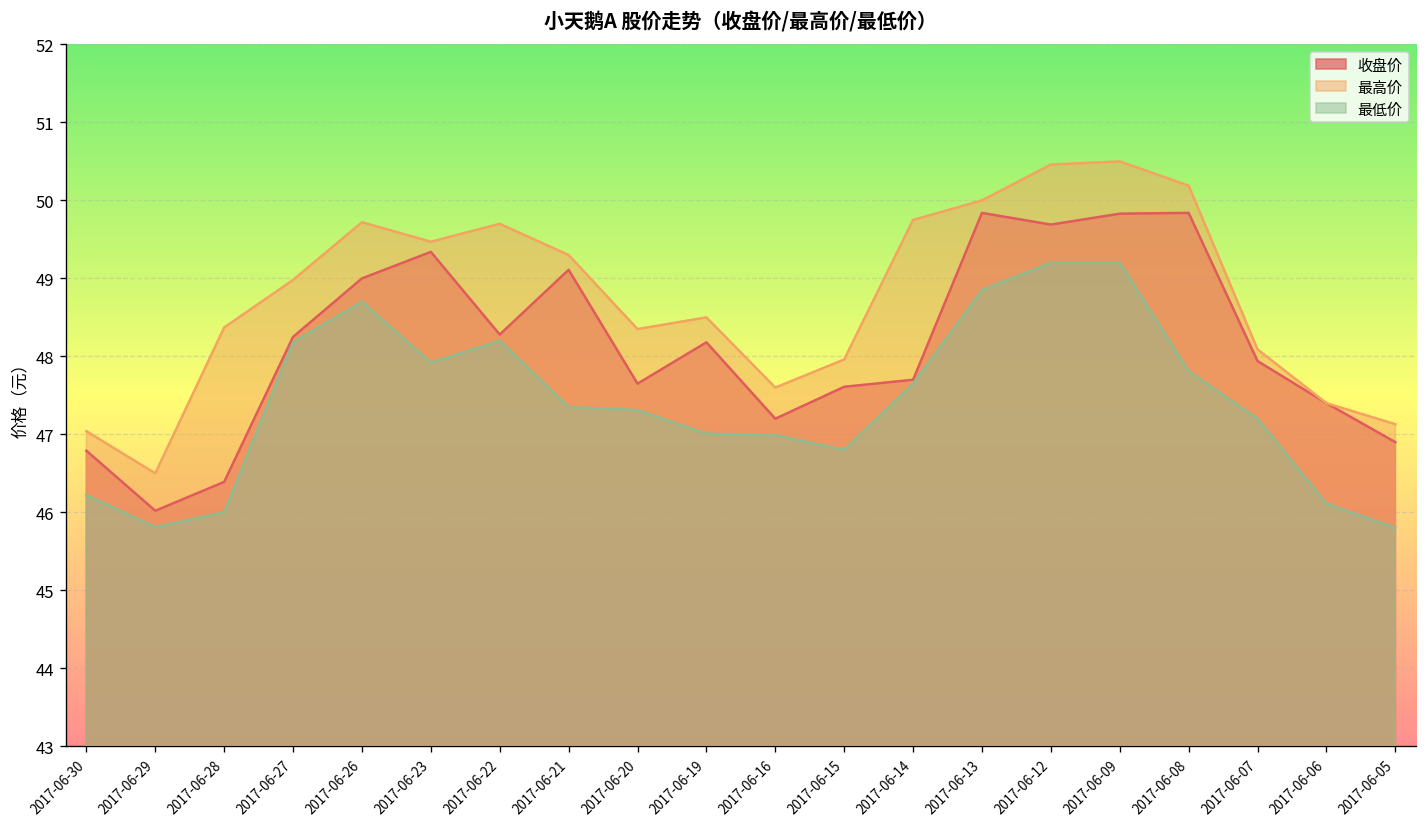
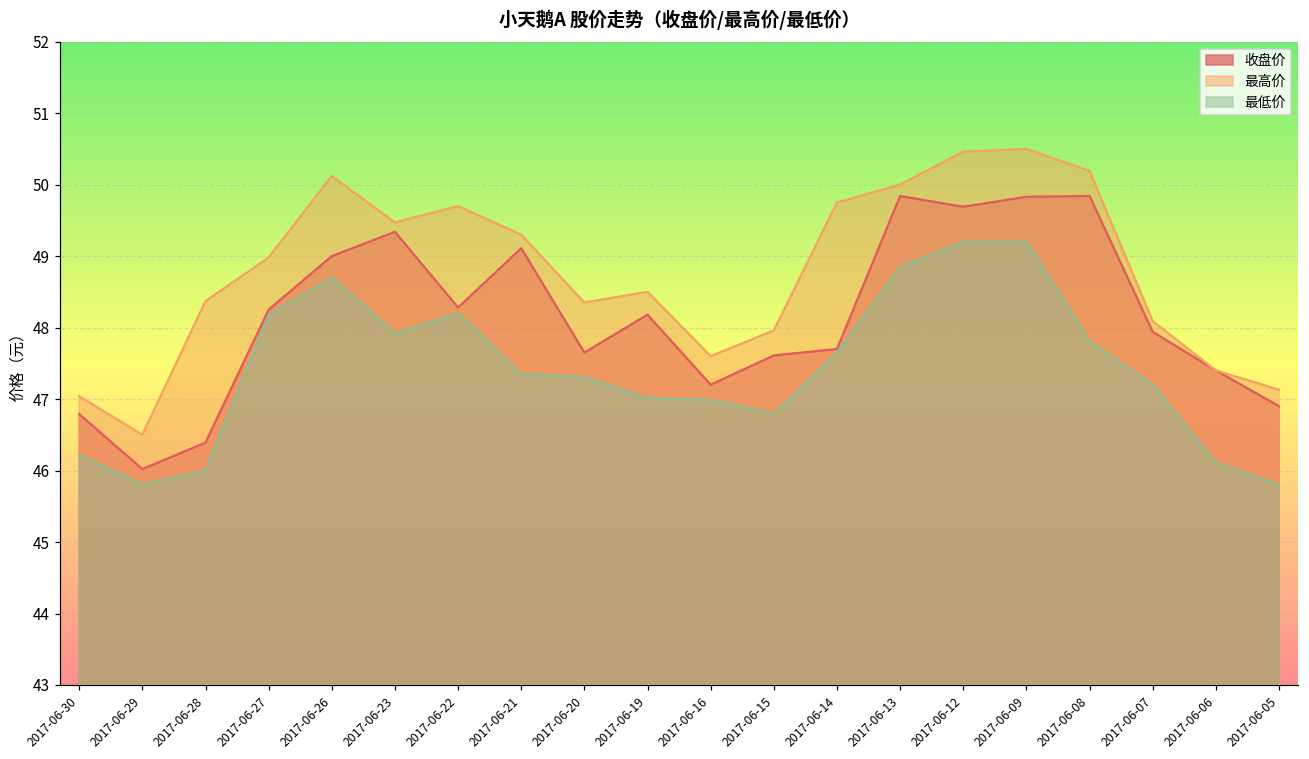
最高价, 2017-06-26: 49.7 -> 50.1
